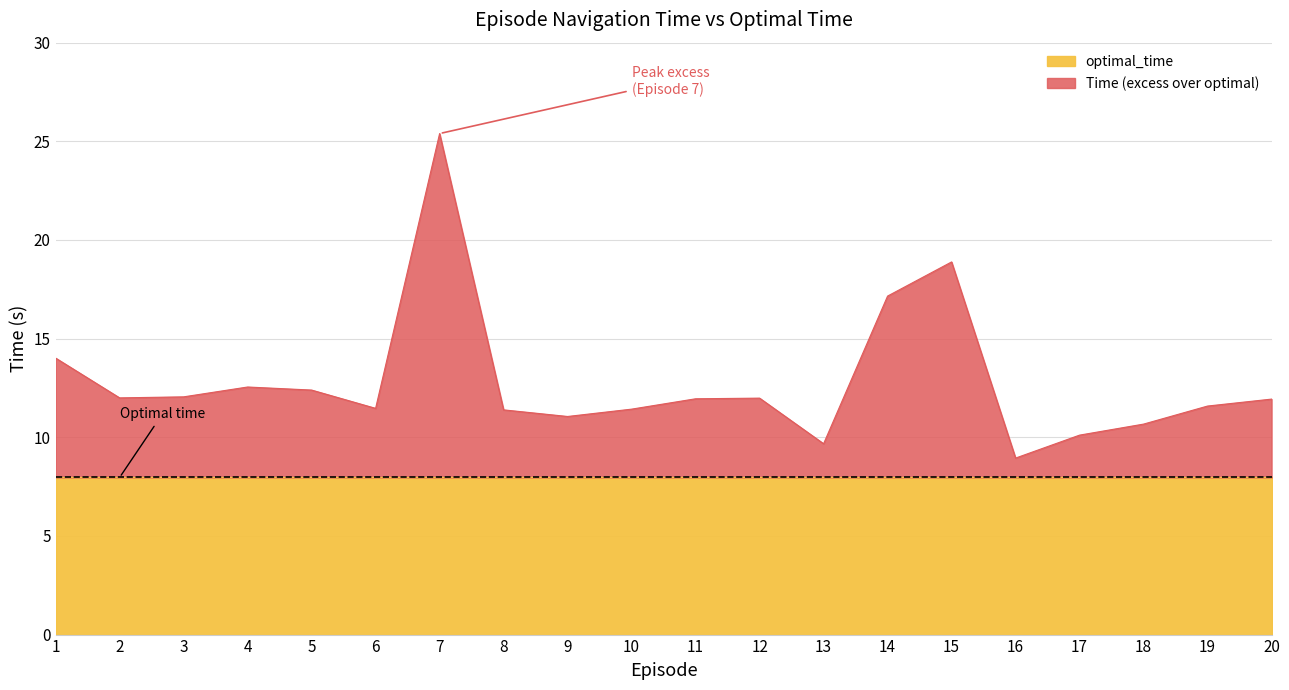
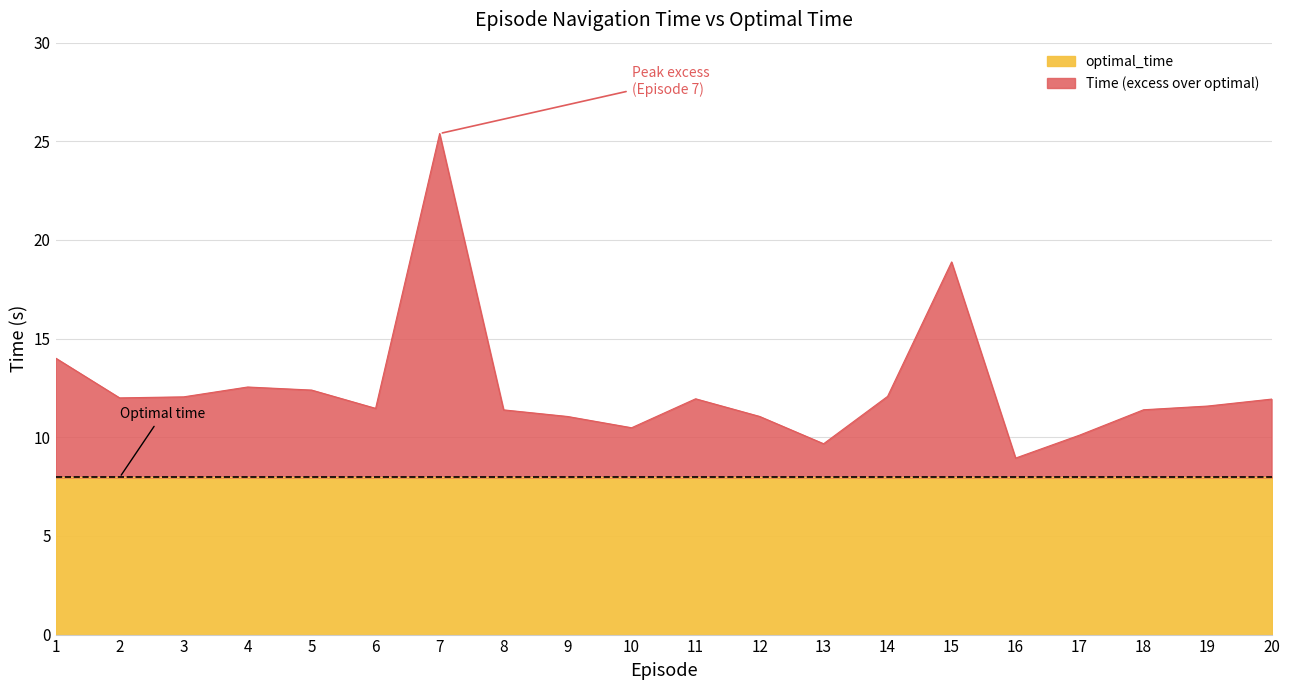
Time (excess over optimal), 10: 11.4 -> 10.5
Time (excess over optimal), 12: 12.0 -> 11.1
Time (excess over optimal), 14: 17.2 -> 12.1
Time (excess over optimal), 18: 10.7 -> 11.4
